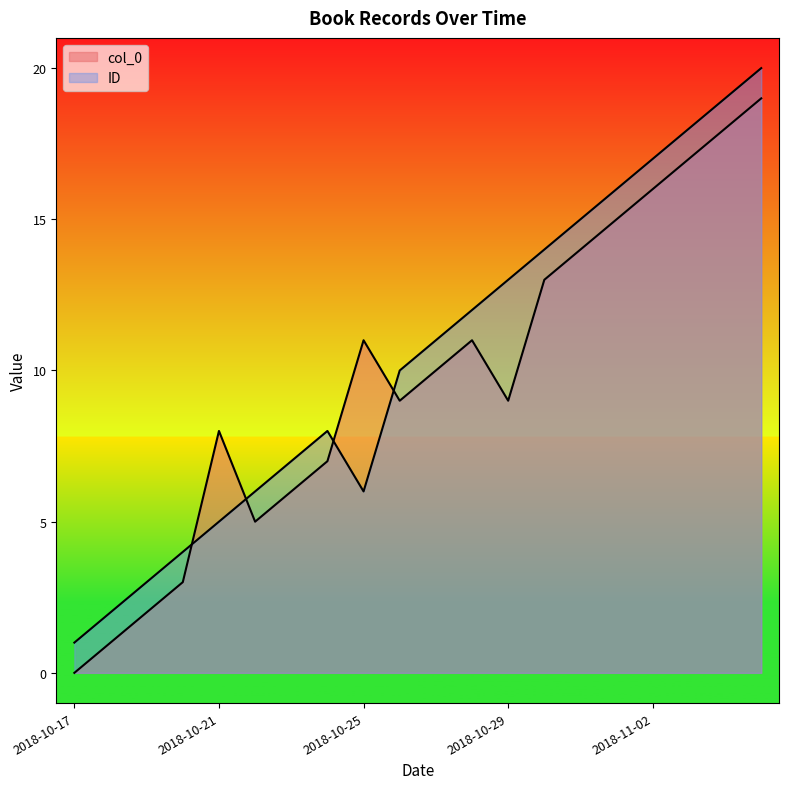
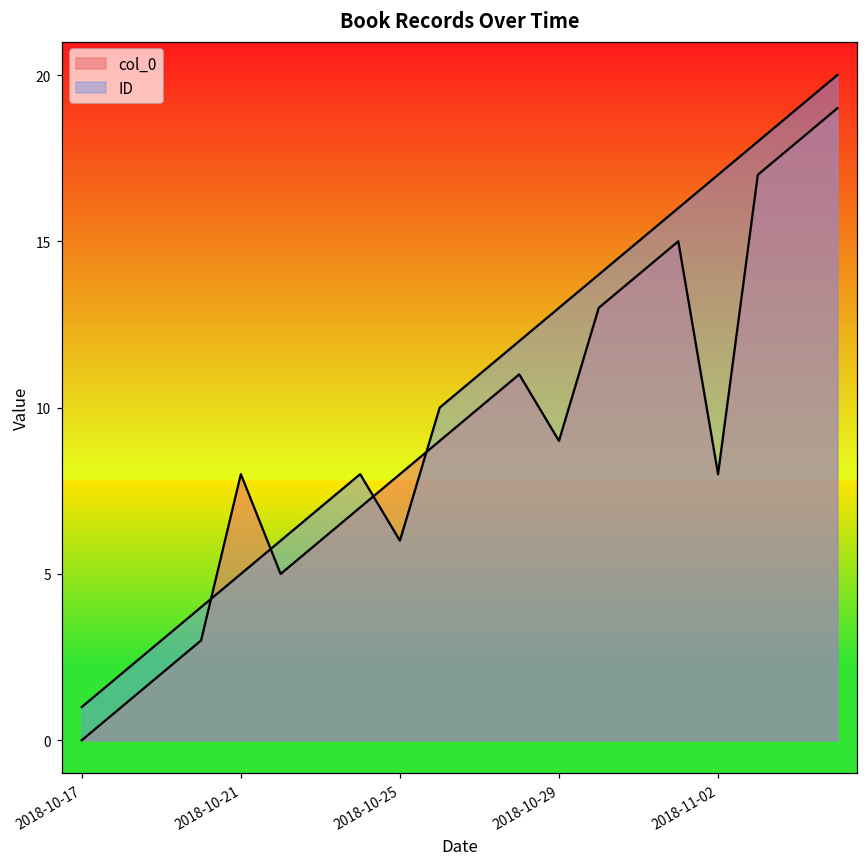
col_0, 2018-10-25: 11 -> 8
col_0, 2018-11-02: 16 -> 8
